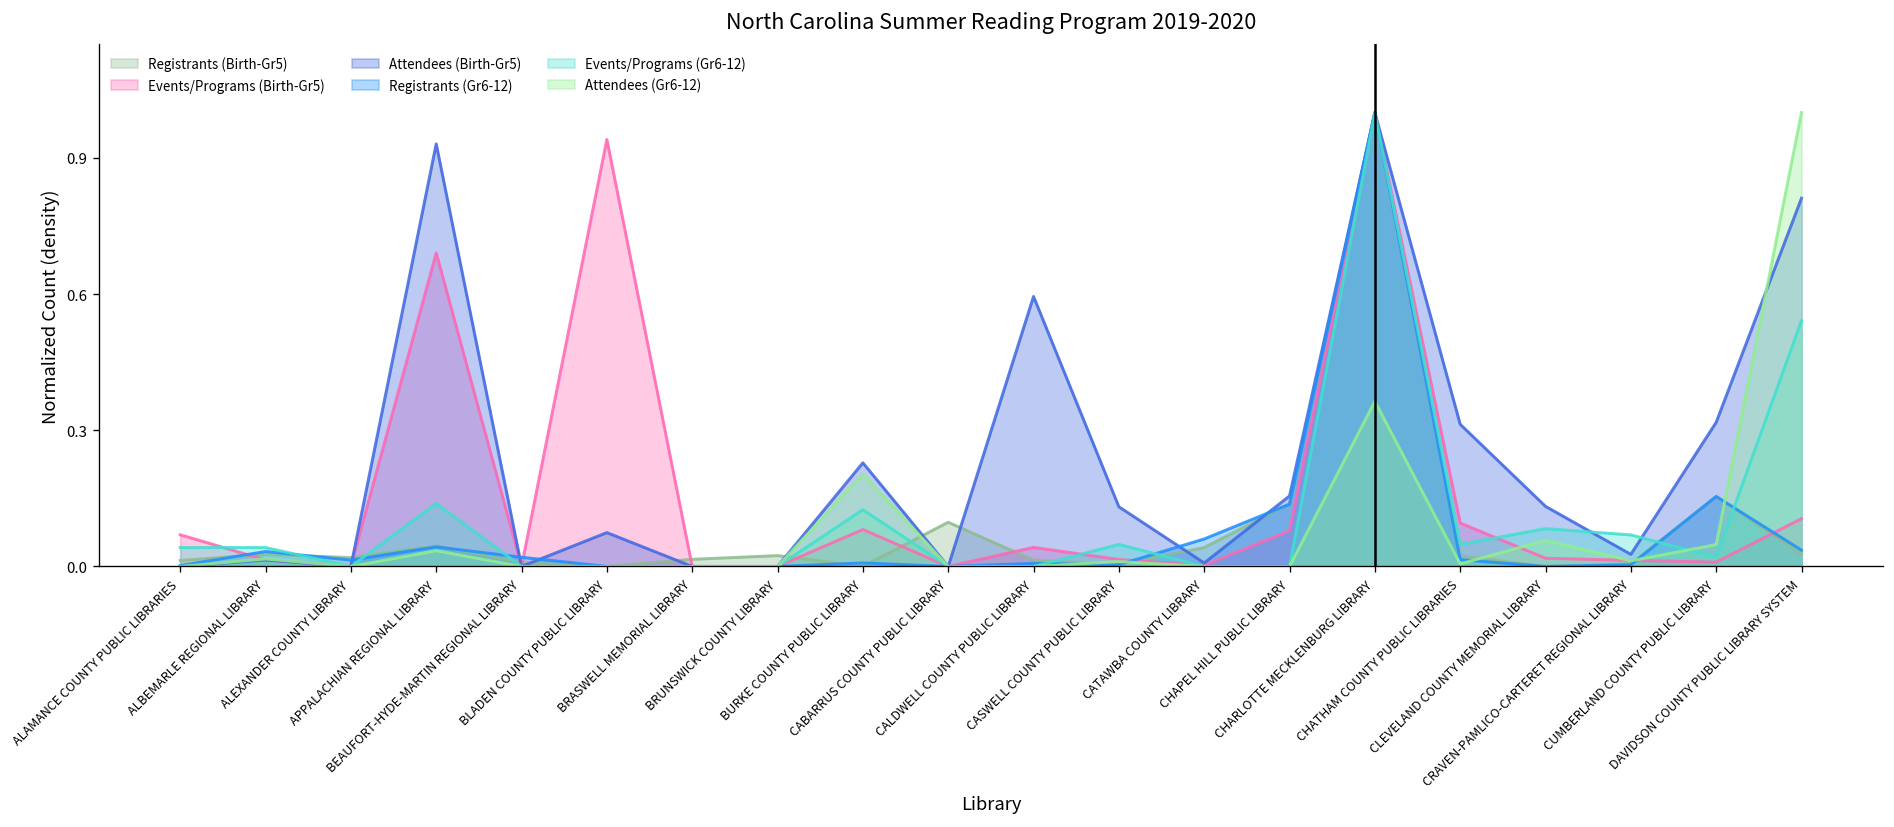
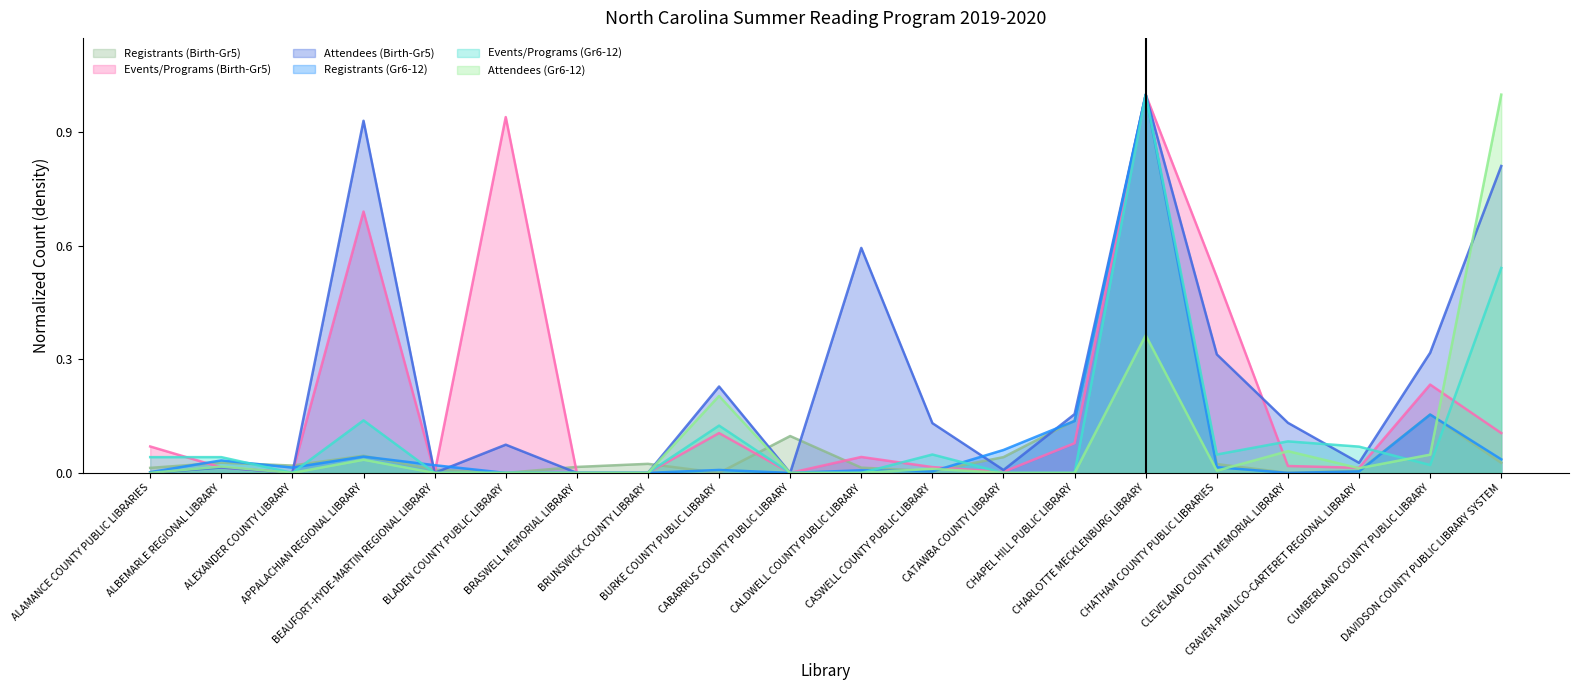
Events/Programs (Birth-Gr5), BURKE COUNTY PUBLIC LIBRARY: 0.08 -> 0.11
Events/Programs (Birth-Gr5), CHATHAM COUNTY PUBLIC LIBRARIES: 0.10 -> 0.52
Events/Programs (Birth-Gr5), CUMBERLAND COUNTY PUBLIC LIBRARY: 0.01 -> 0.23
